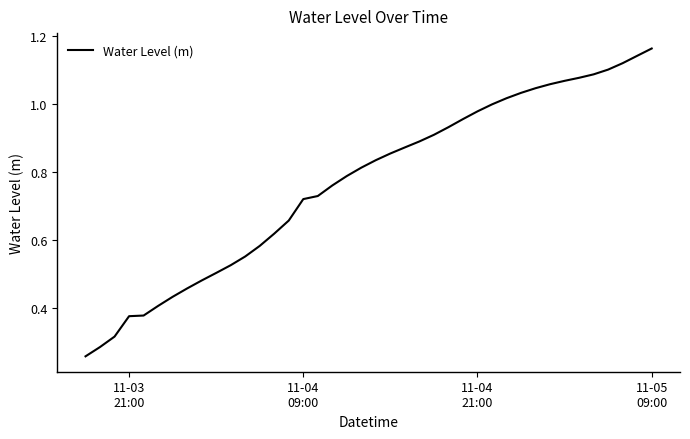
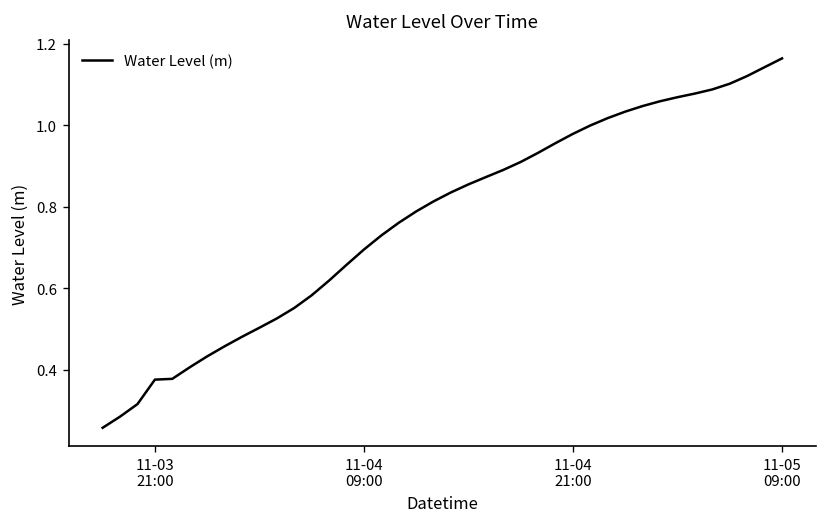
11-04 09:00: 0.72 -> 0.69
